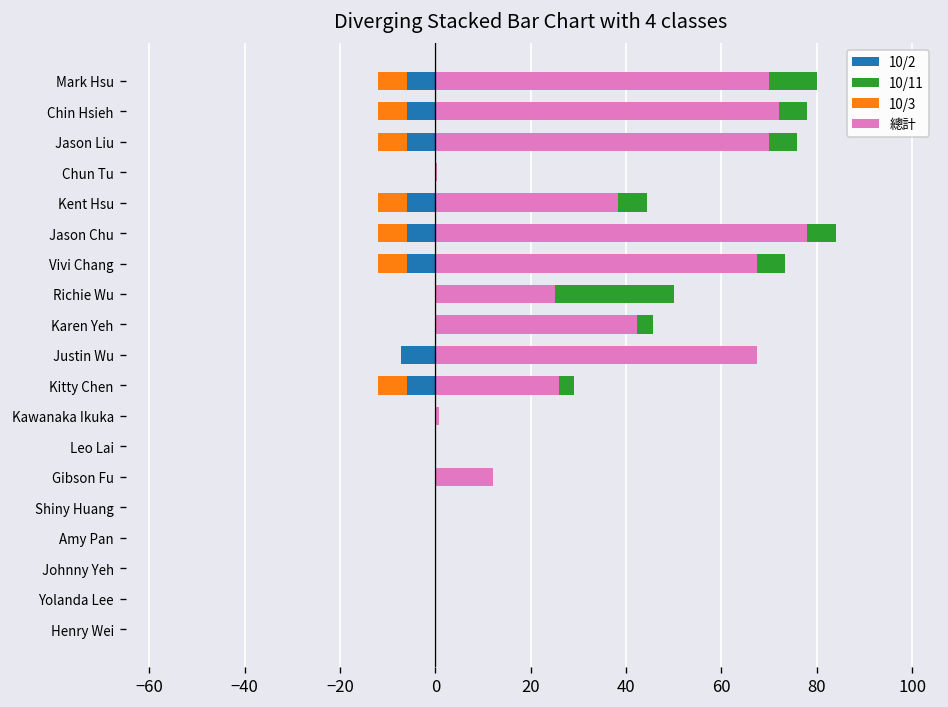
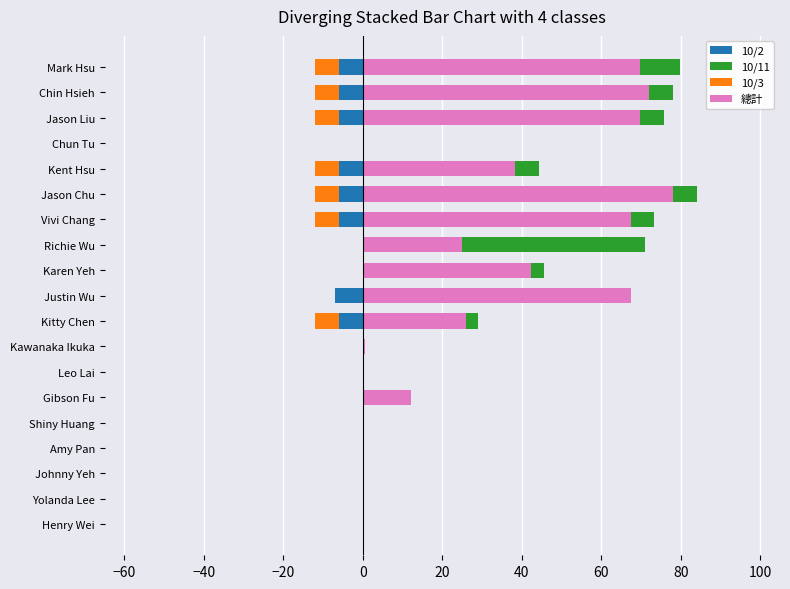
10/11, Richie Wu: 25 -> 46
